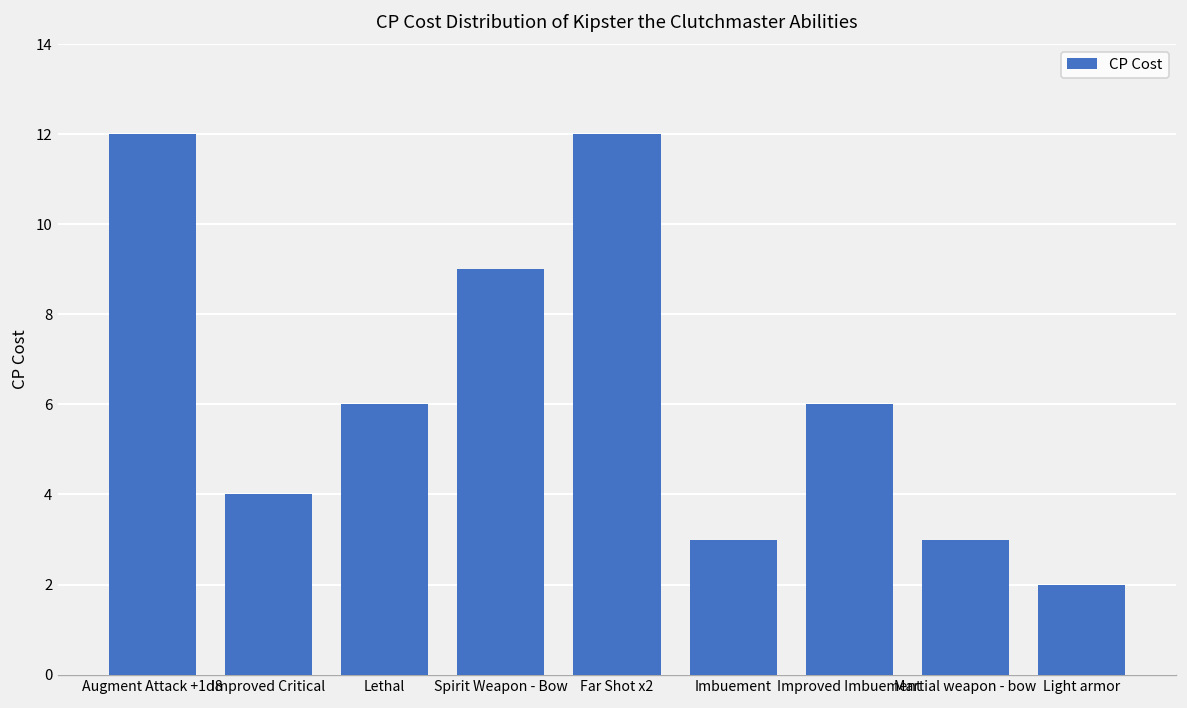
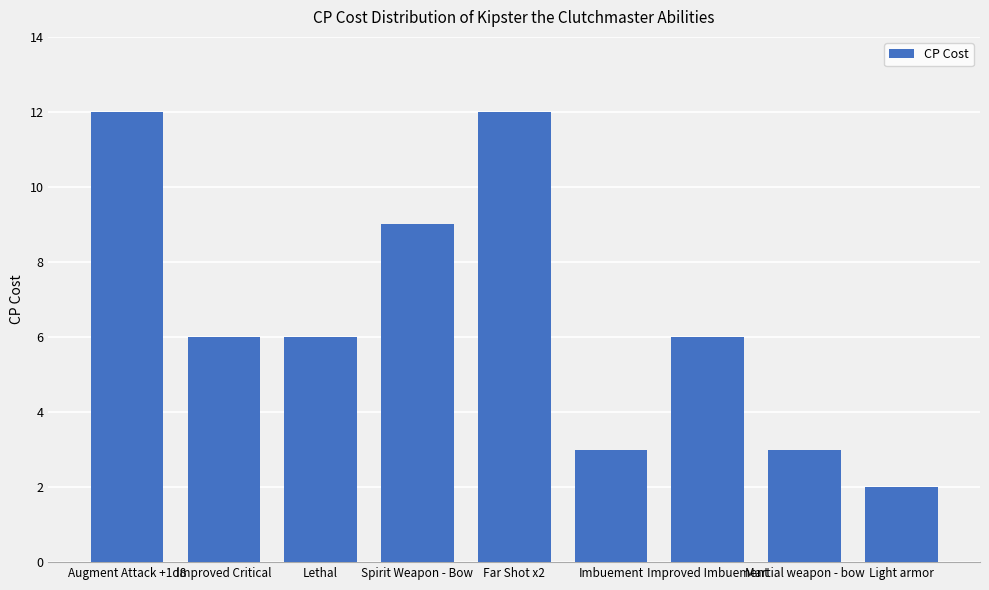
Improved Critical: 4 -> 6
